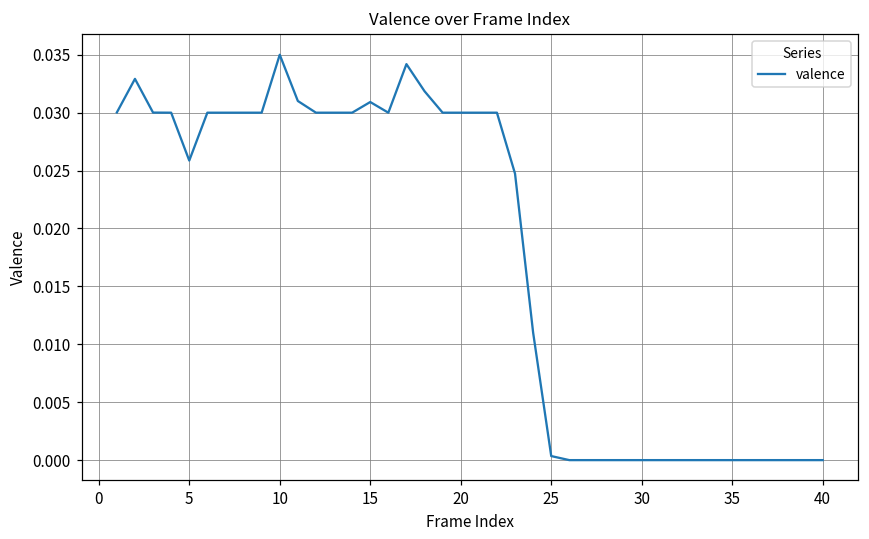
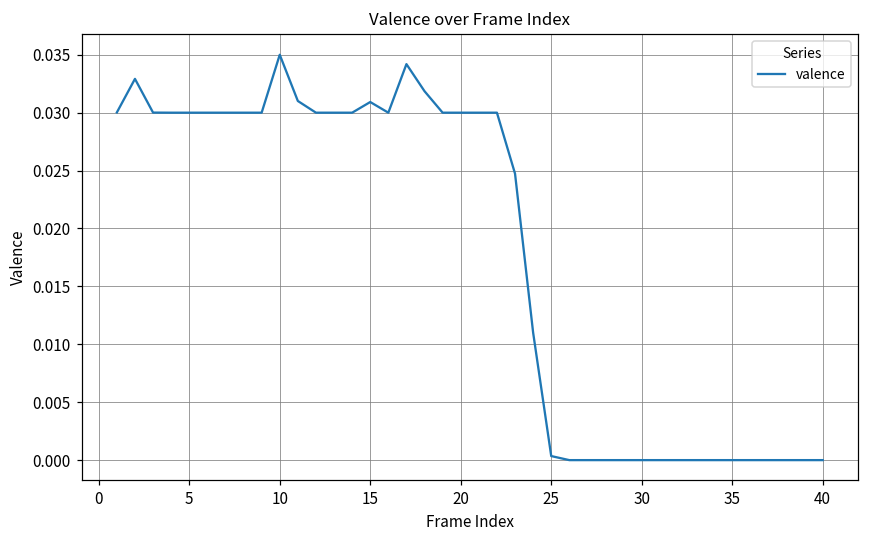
5: 0.0259 -> 0.0300
